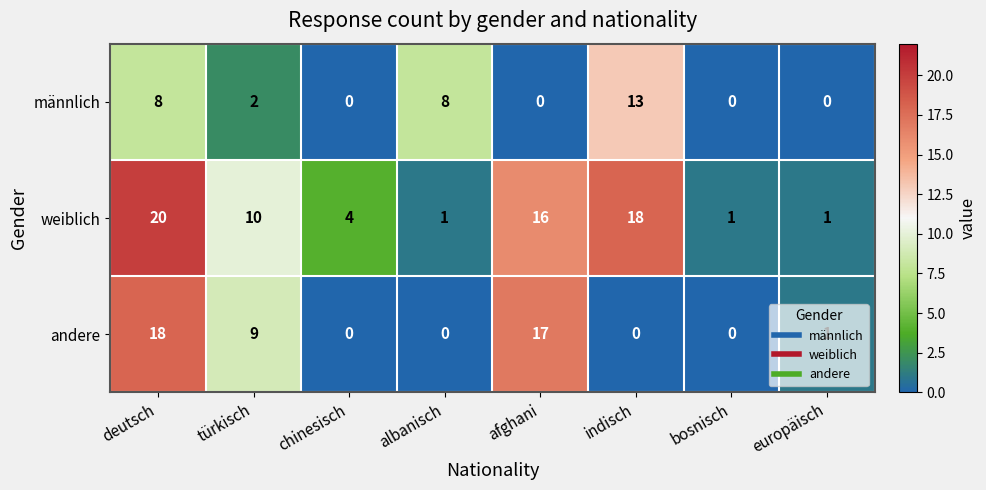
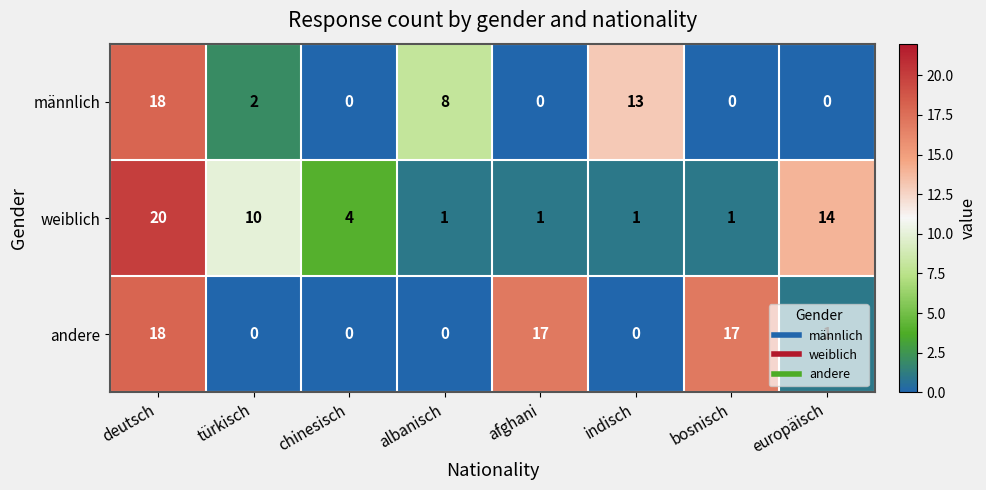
männlich, deutsch: 8 -> 18
weiblich, afghani: 16 -> 1
weiblich, indisch: 18 -> 1
weiblich, europäisch: 1 -> 14
andere, türkisch: 9 -> 0
andere, bosnisch: 0 -> 17
